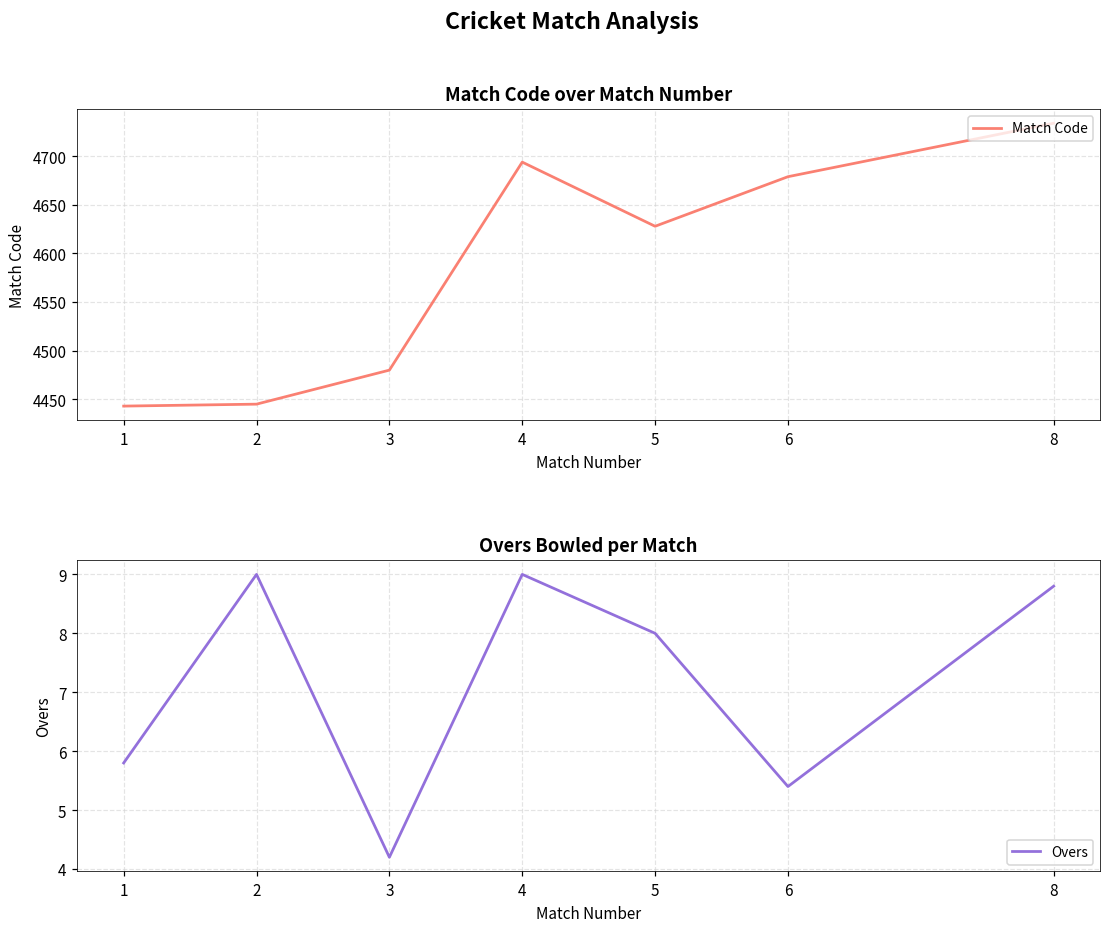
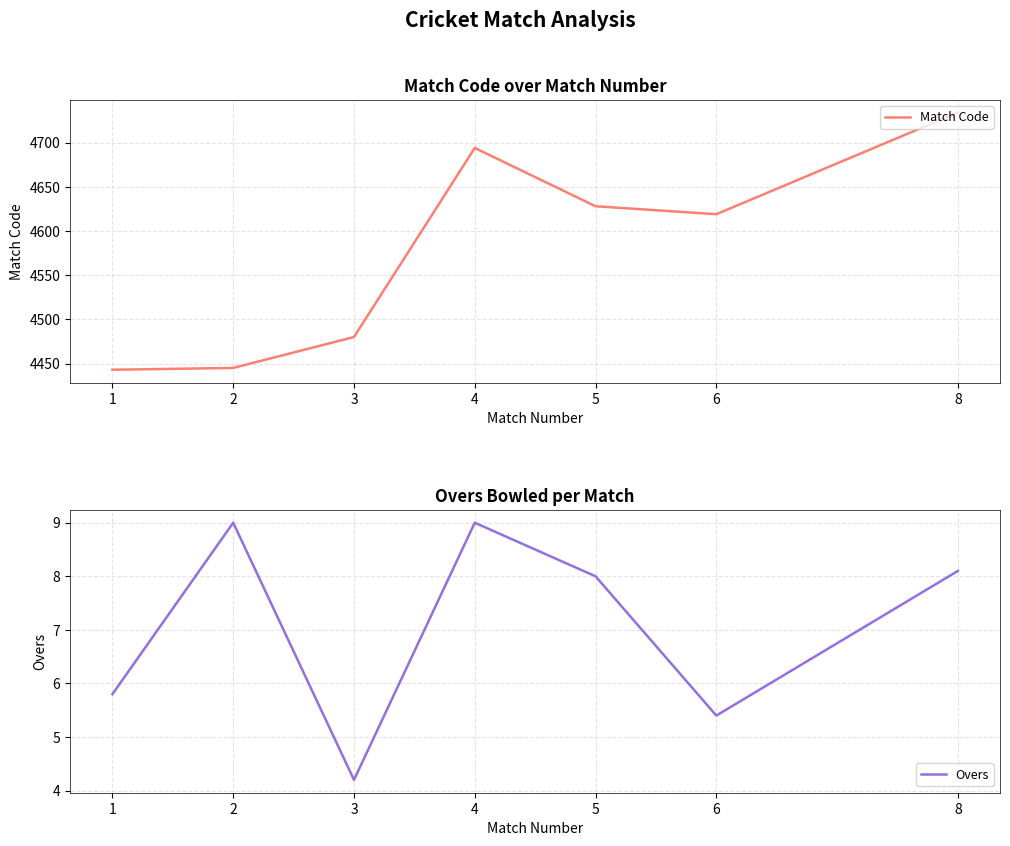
Match Code over Match Number, 6: 4680 -> 4620
Overs Bowled per Match, 8: 8.8 -> 8.1
